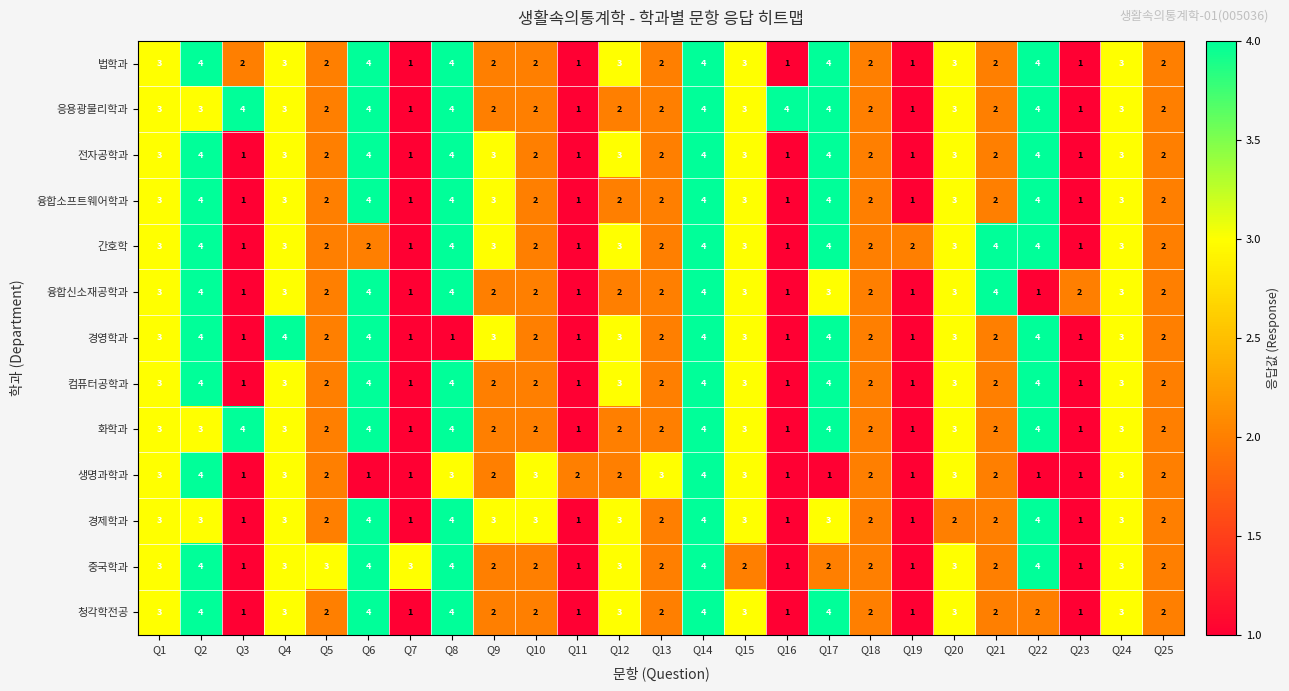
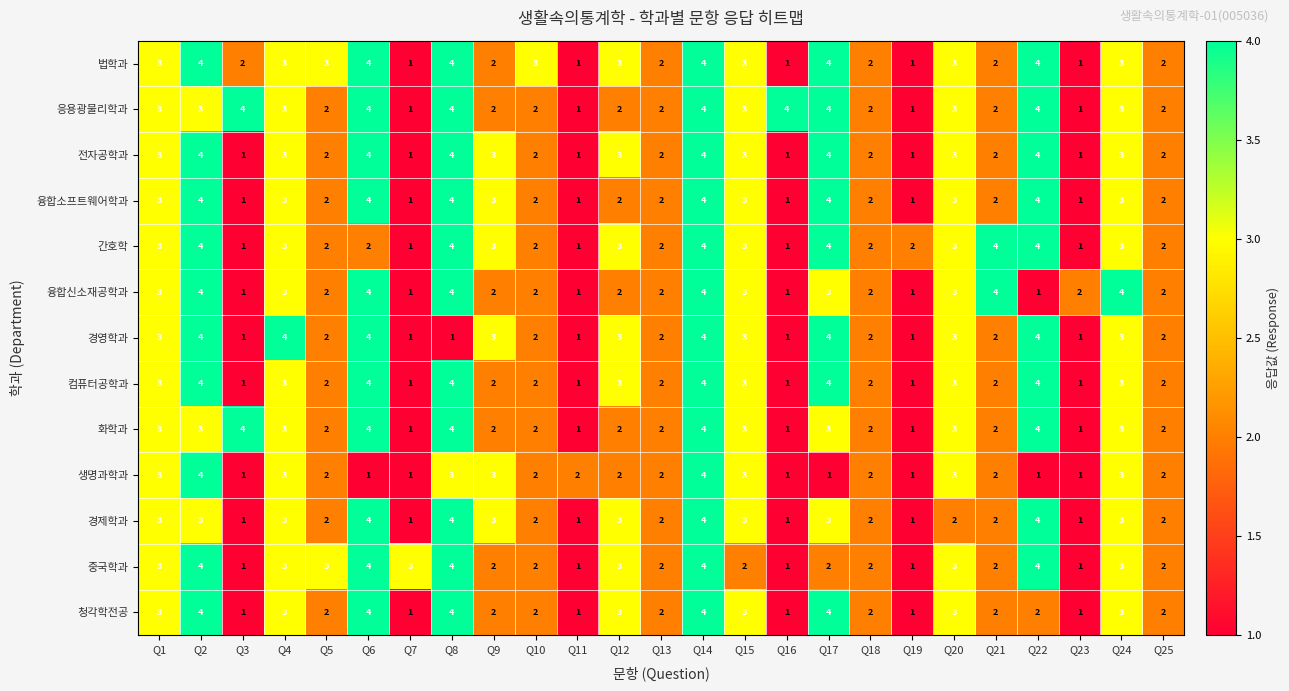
법학과, Q5: 2 -> 3
법학과, Q10: 2 -> 3
융합신소재공학과, Q24: 3 -> 4
화학과, Q17: 4 -> 3
생명과학과, Q9: 2 -> 3
생명과학과, Q10: 3 -> 2
생명과학과, Q13: 3 -> 2
경제학과, Q10: 3 -> 2
